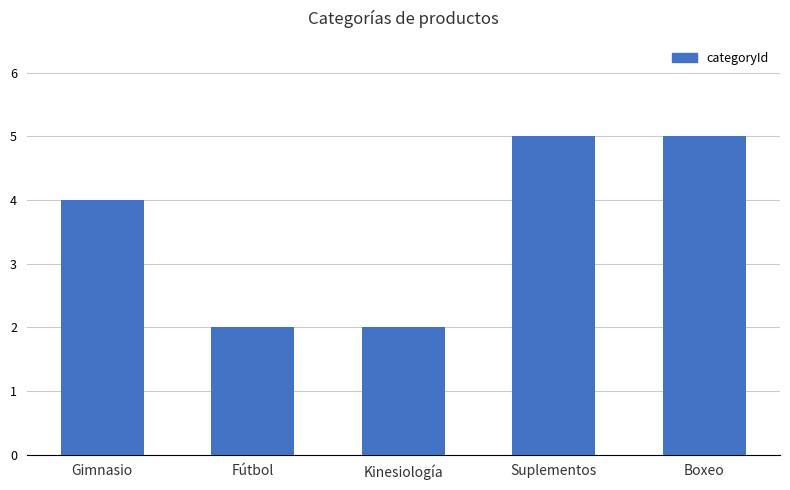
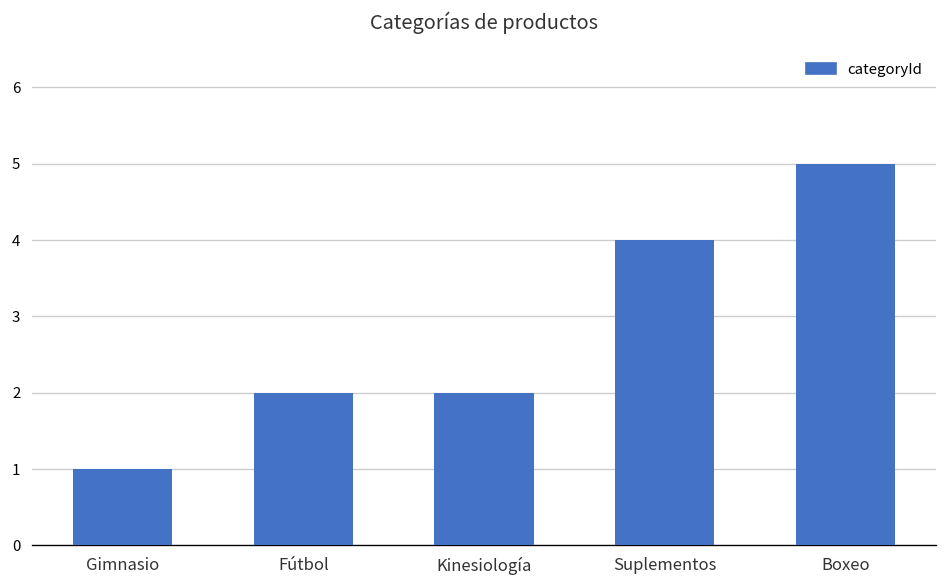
Gimnasio: 4 -> 1
Suplementos: 5 -> 4
